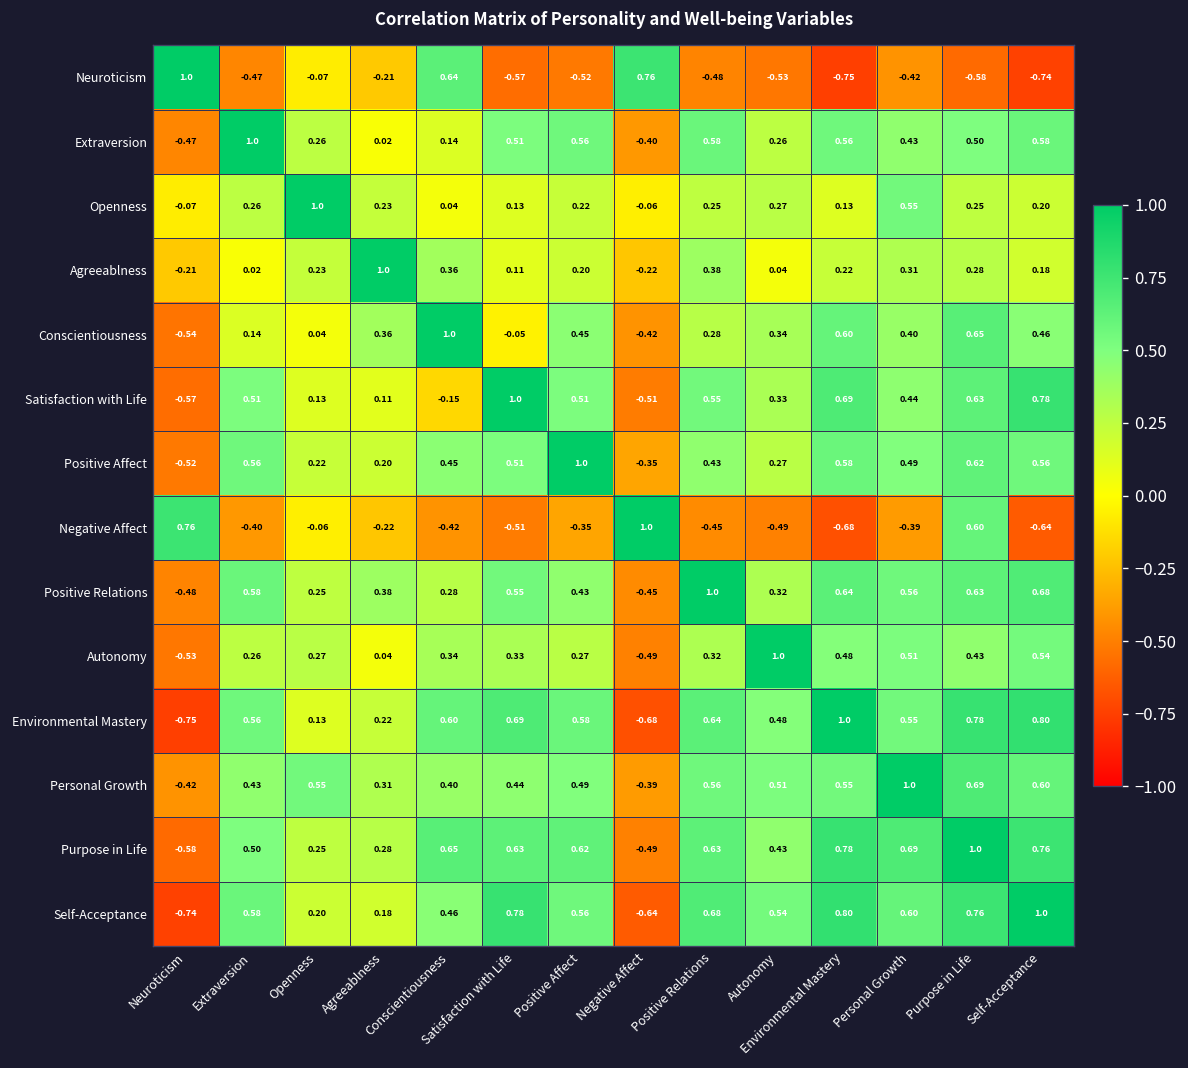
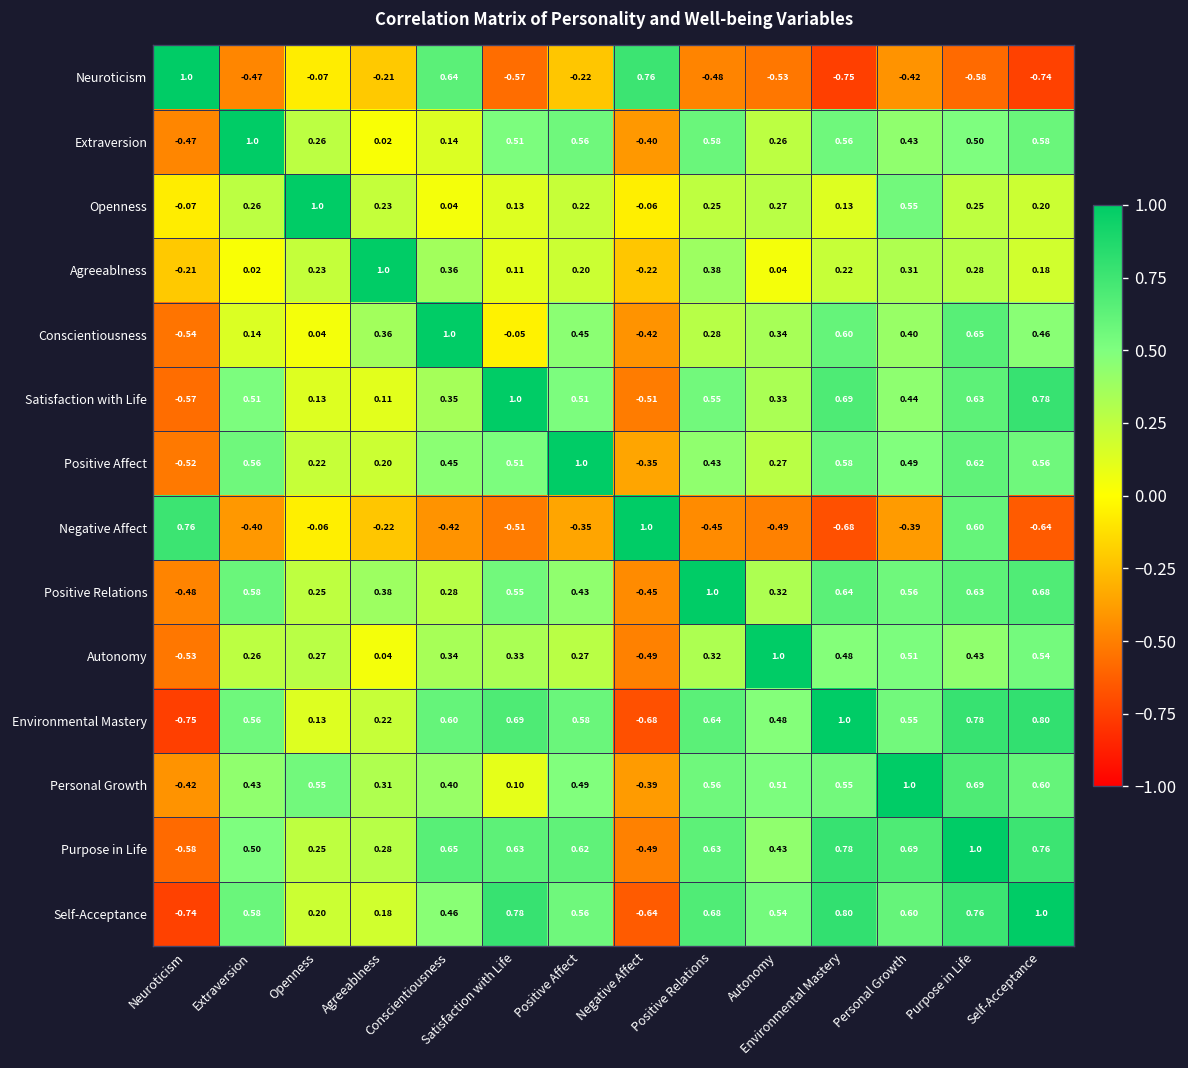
Neuroticism, Positive Affect: -0.52 -> -0.22
Satisfaction with Life, Conscientiousness: -0.15 -> 0.35
Personal Growth, Satisfaction with Life: 0.44 -> 0.10
